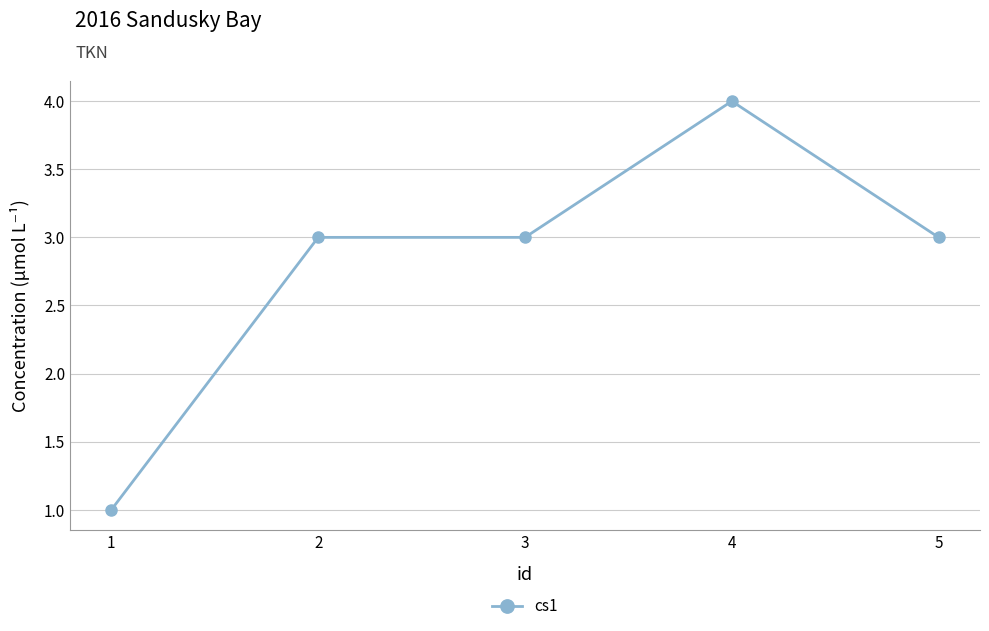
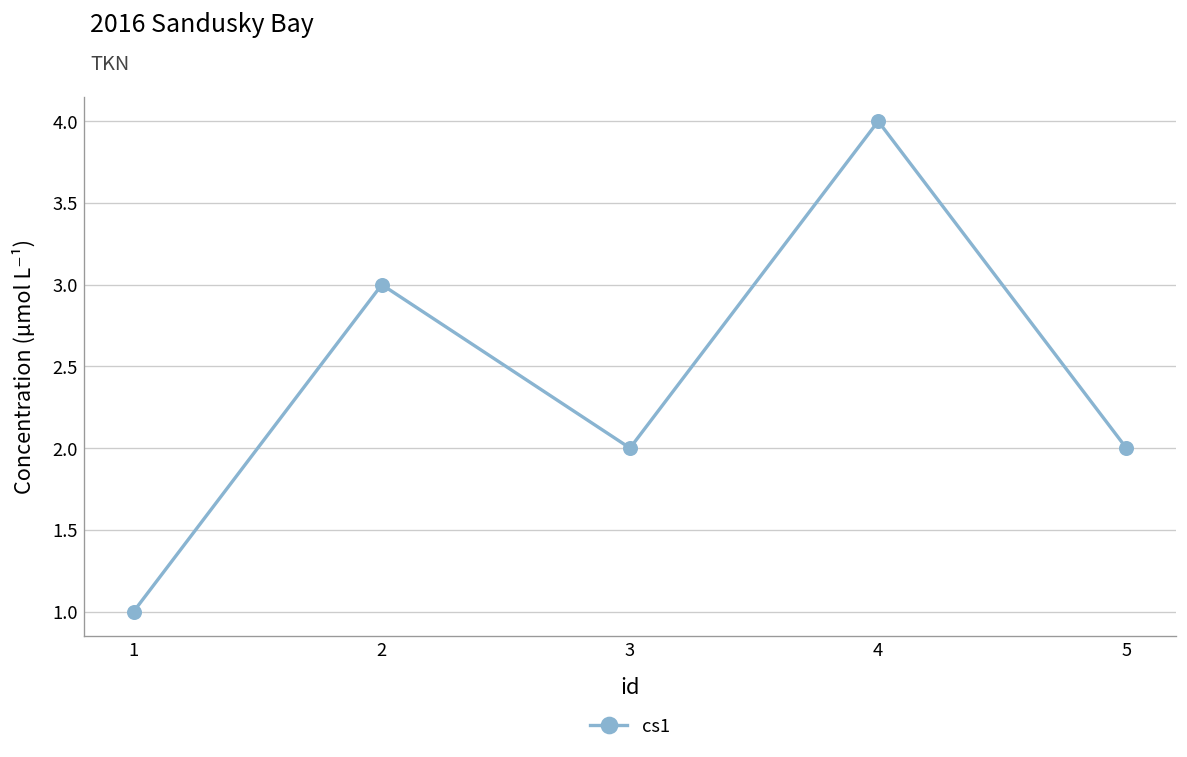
3: 3 -> 2
5: 3 -> 2
